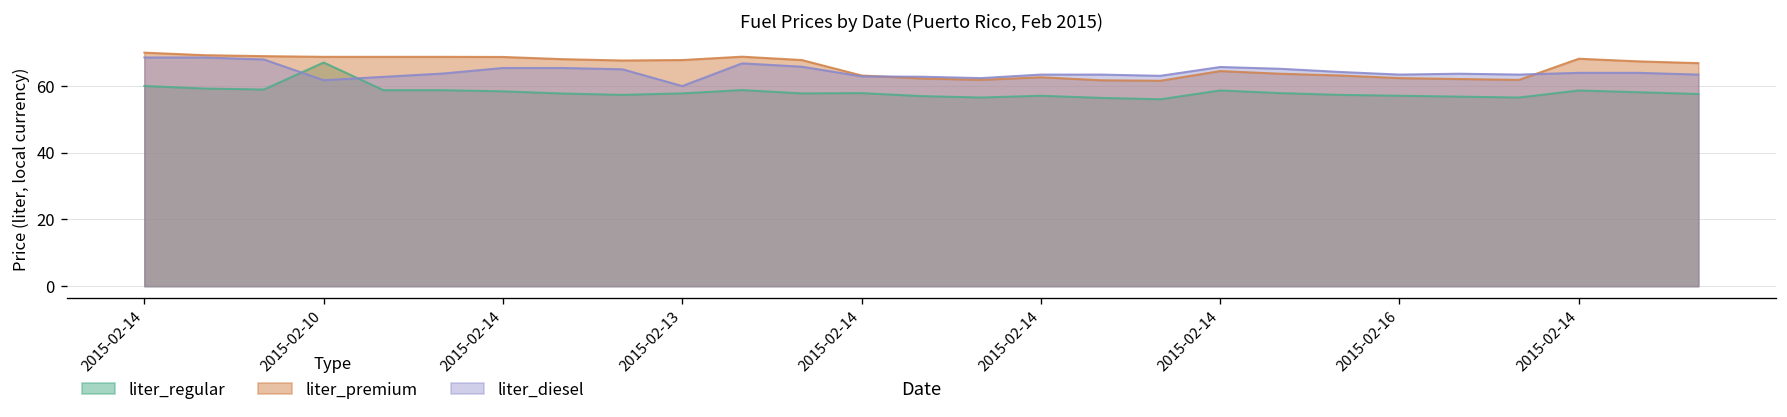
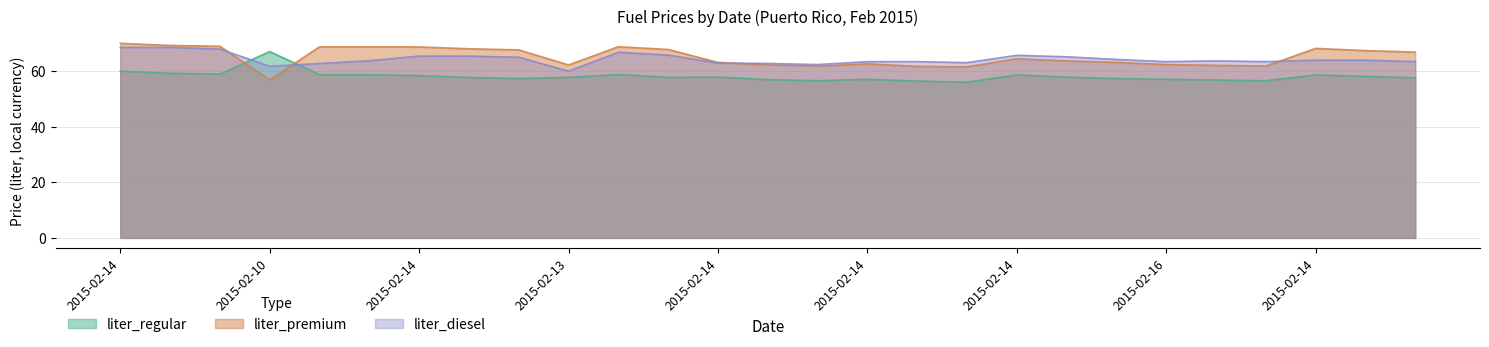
liter_premium, 2015-02-10: 69 -> 57
liter_premium, 2015-02-13: 68 -> 62
